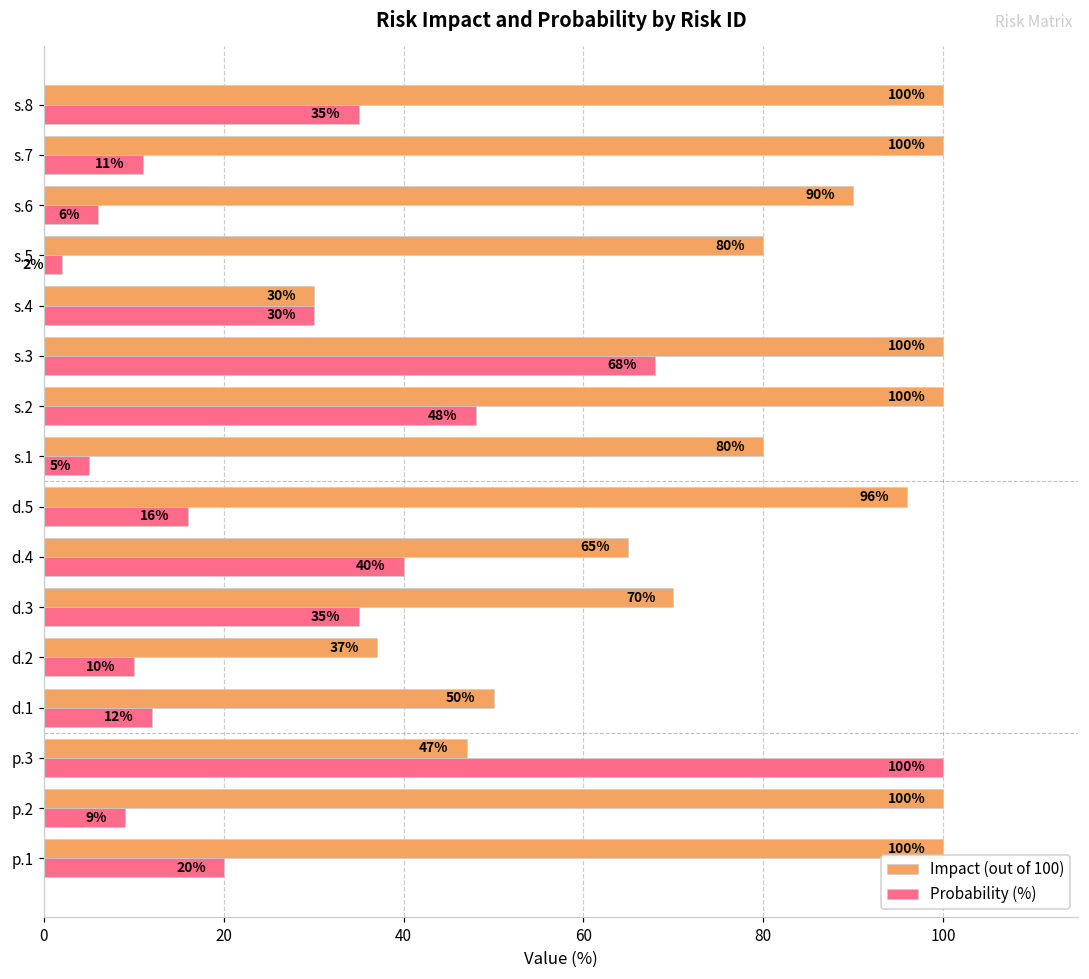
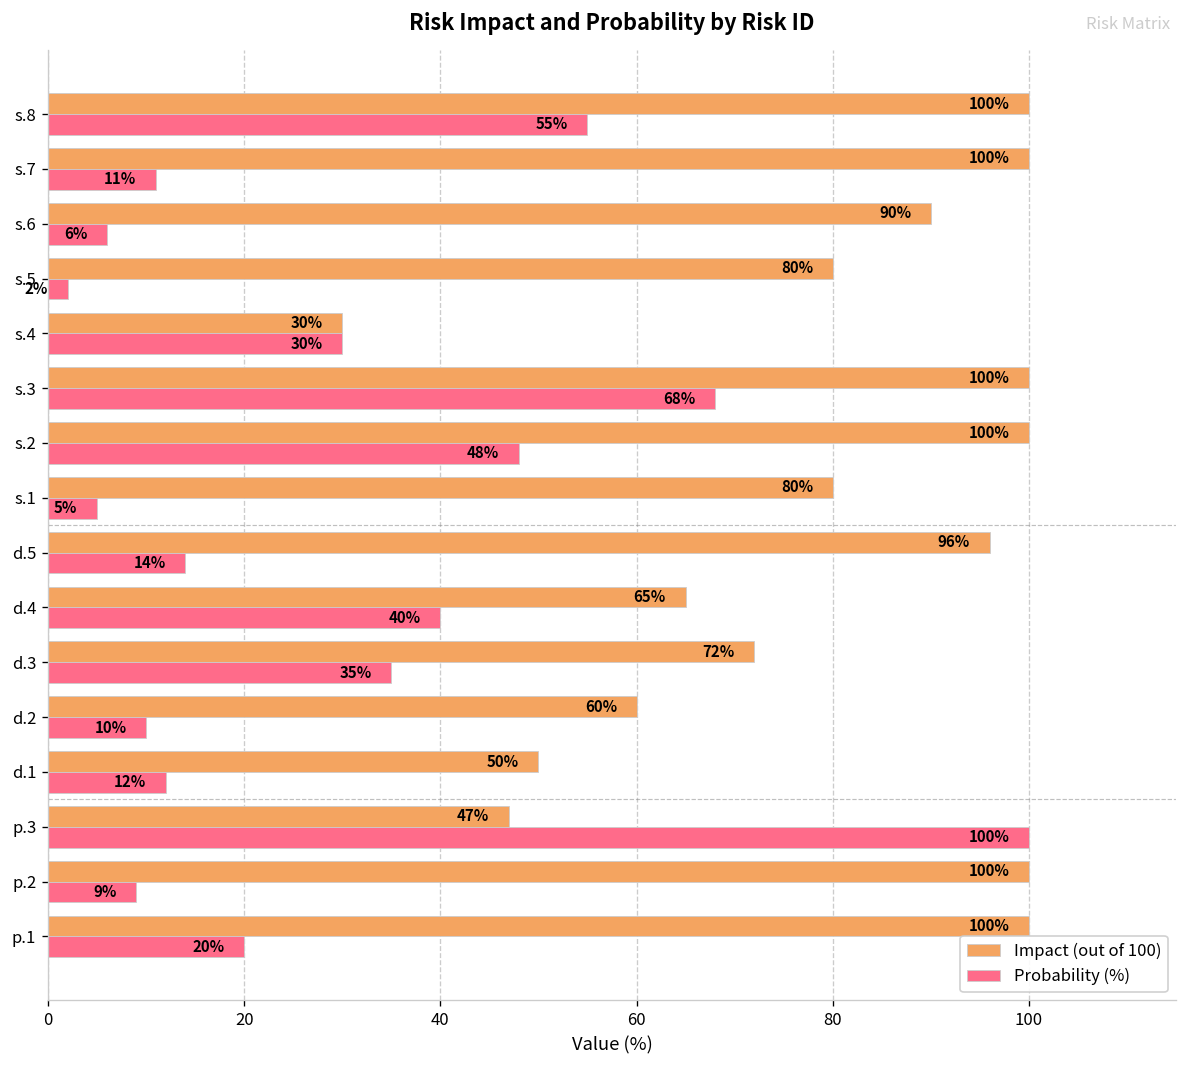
Probability (%), s.8: 35% -> 55%
Probability (%), d.5: 16% -> 14%
Impact (out of 100), d.3: 70% -> 72%
Impact (out of 100), d.2: 37% -> 60%
